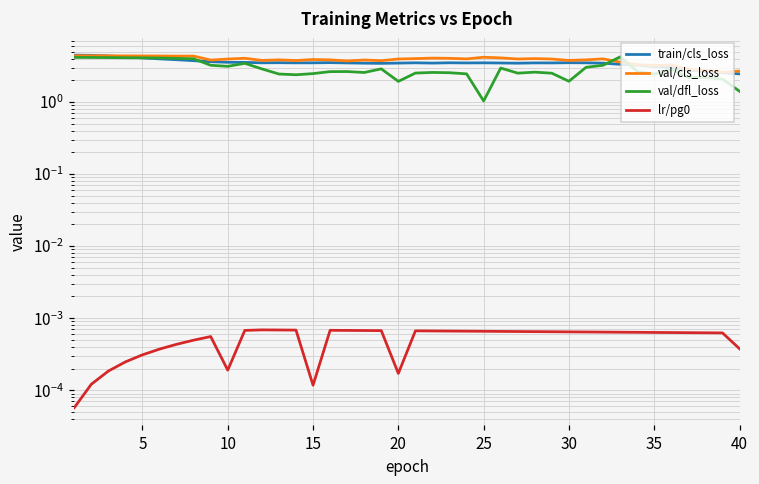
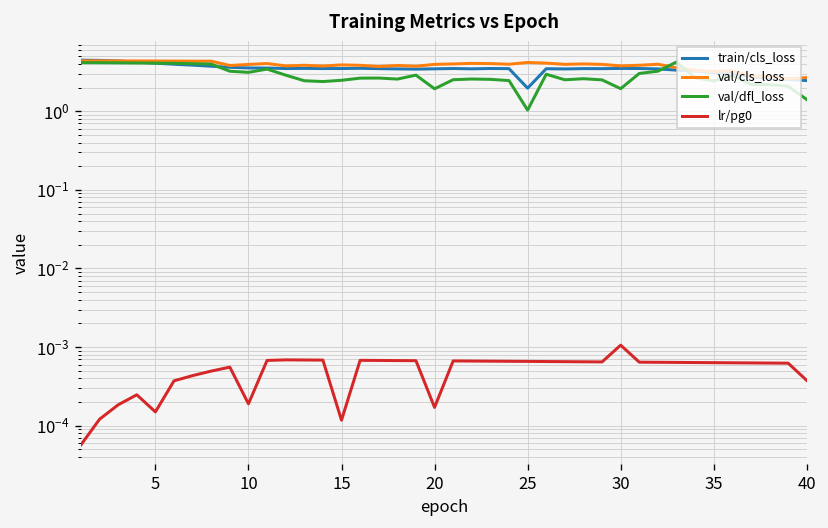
lr/pg0, 5: 0.0003 -> 0.00015
train/cls_loss, 25: 3 -> 2.0
lr/pg0, 30: 0.0006 -> 0.0011
